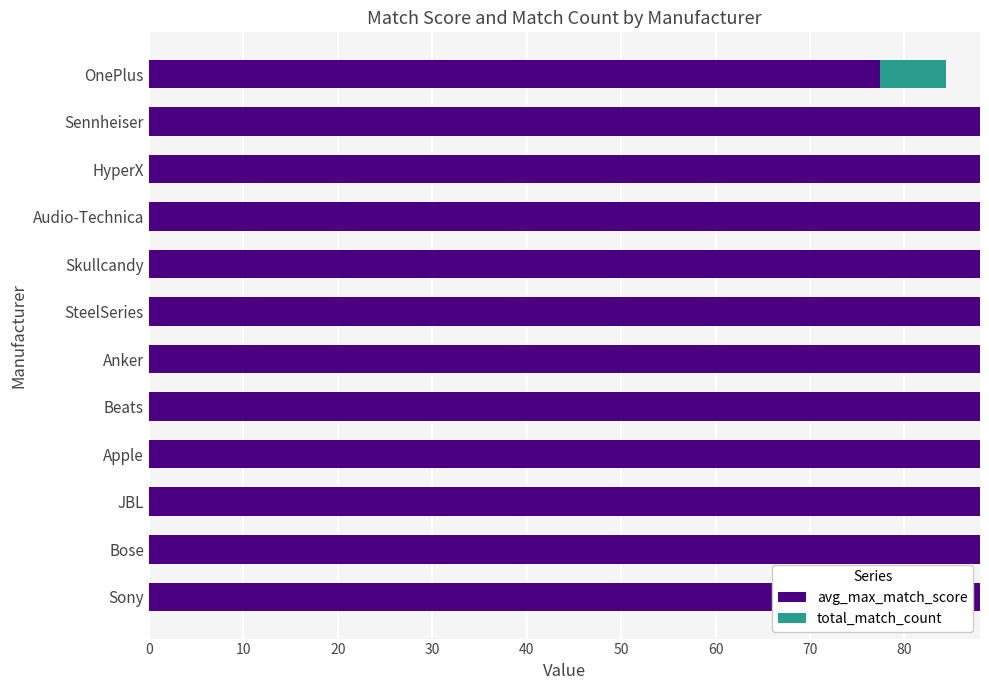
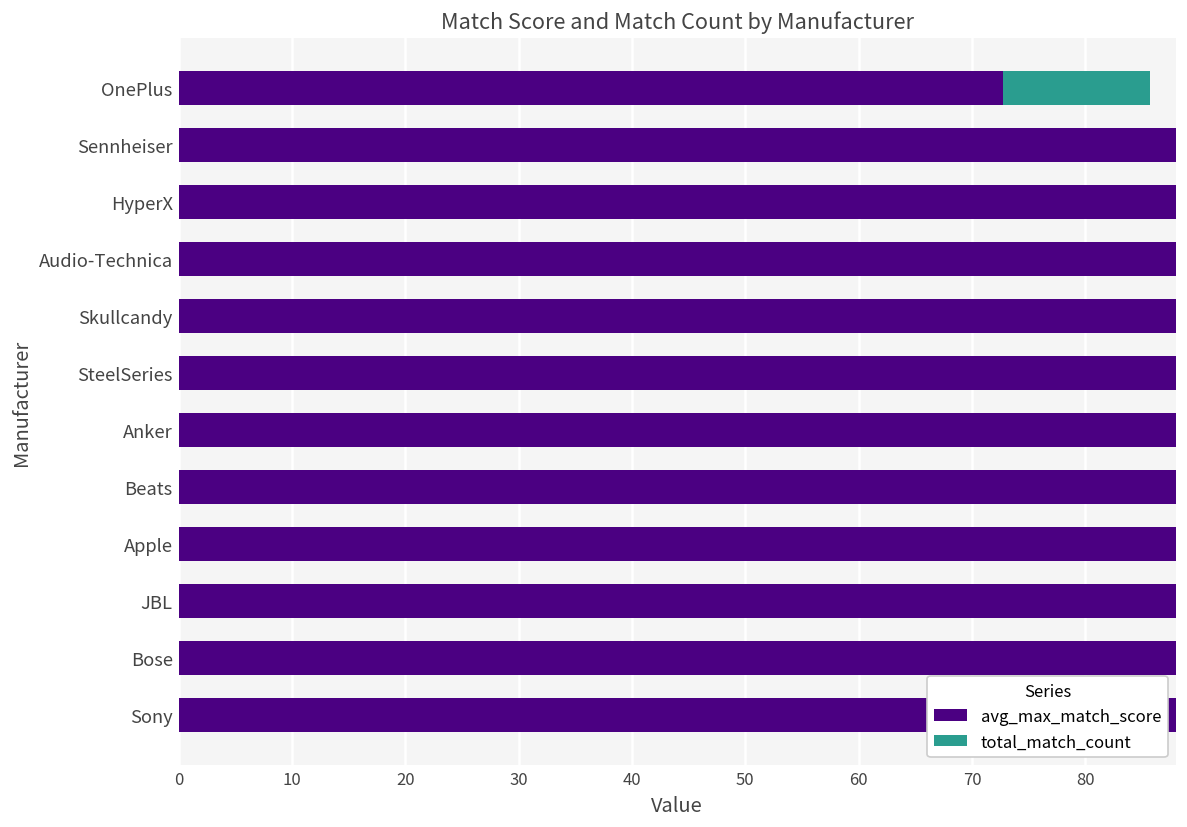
avg_max_match_score, OnePlus: 77 -> 73
total_match_count, OnePlus: 7 -> 13
